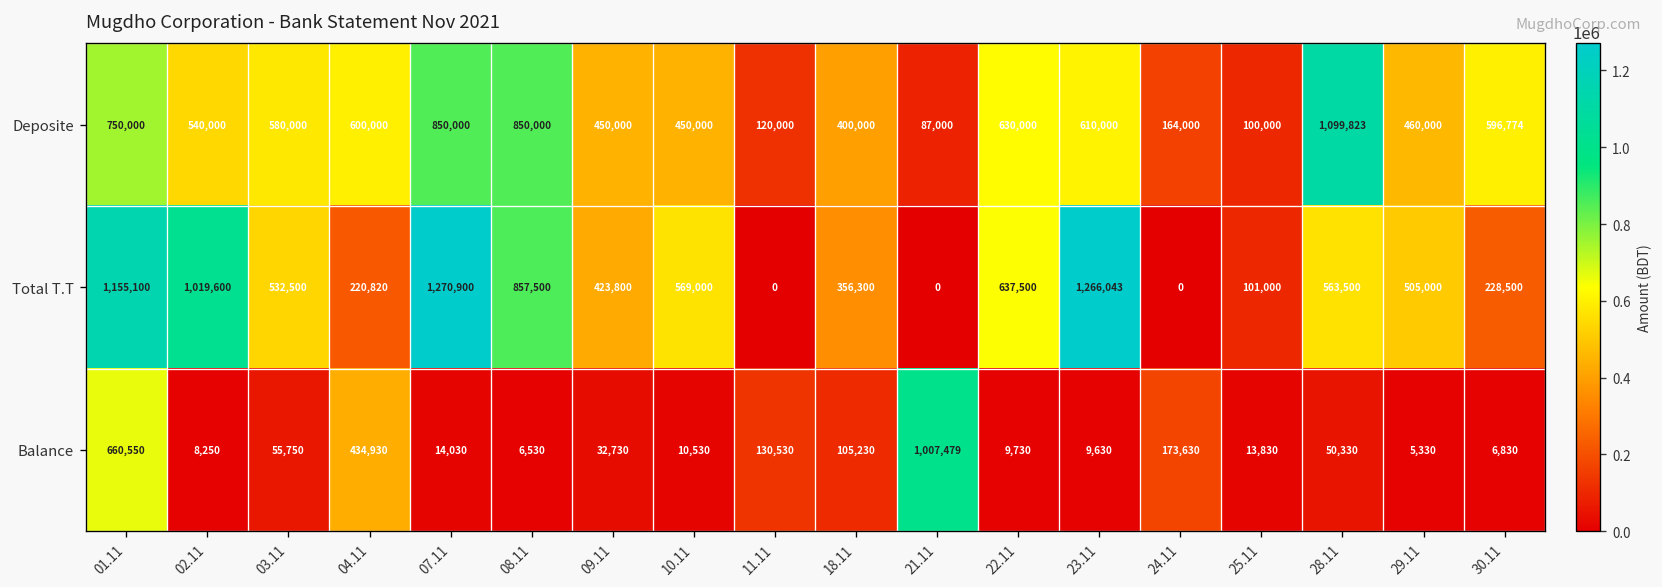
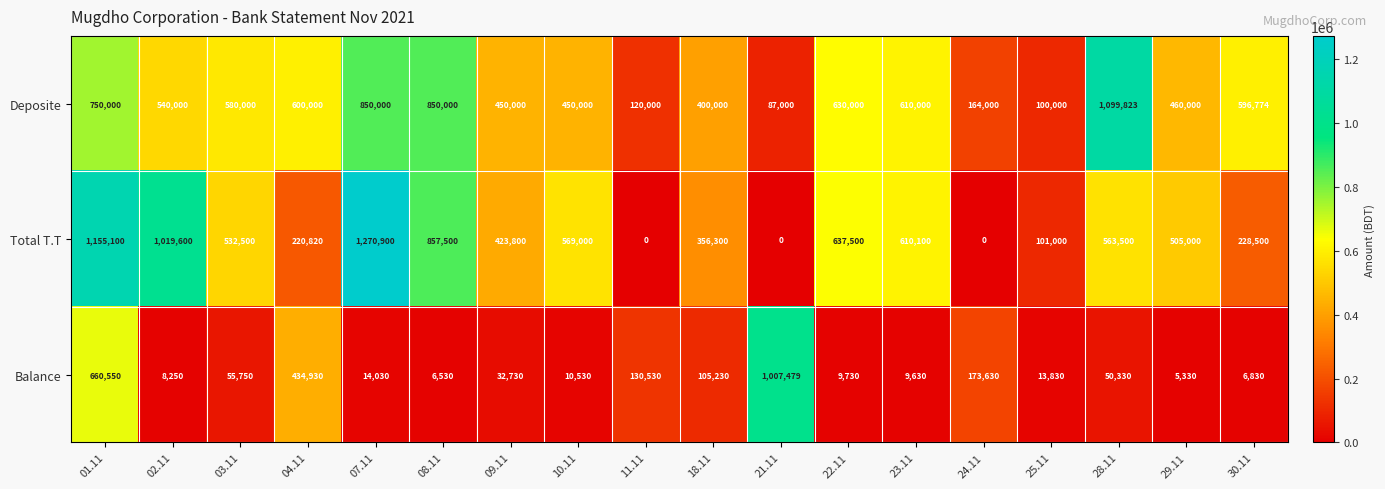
Total T.T, 23.11: 1,266,043 -> 610,100
